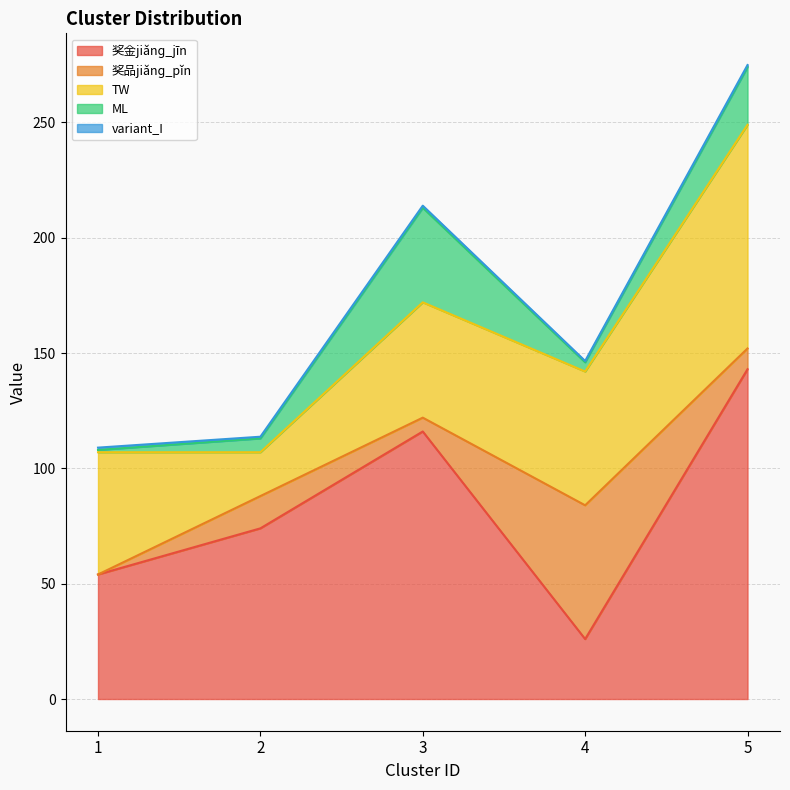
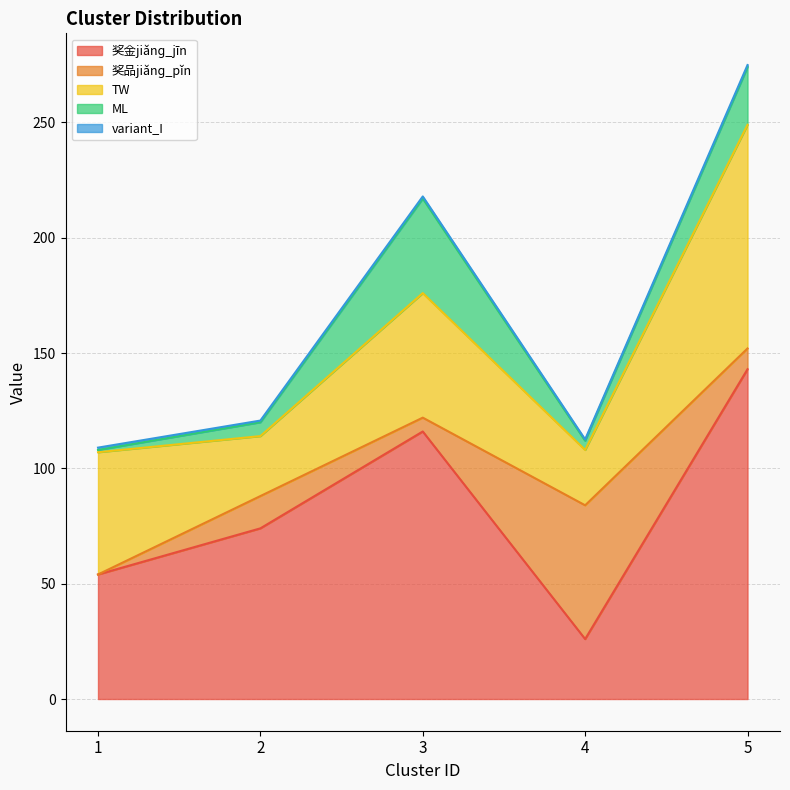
TW, 2: 19 -> 26
TW, 3: 50 -> 54
TW, 4: 58 -> 24
